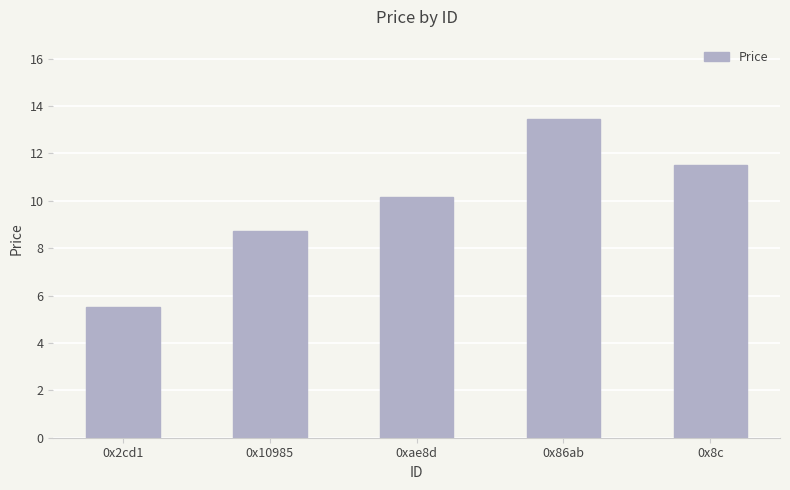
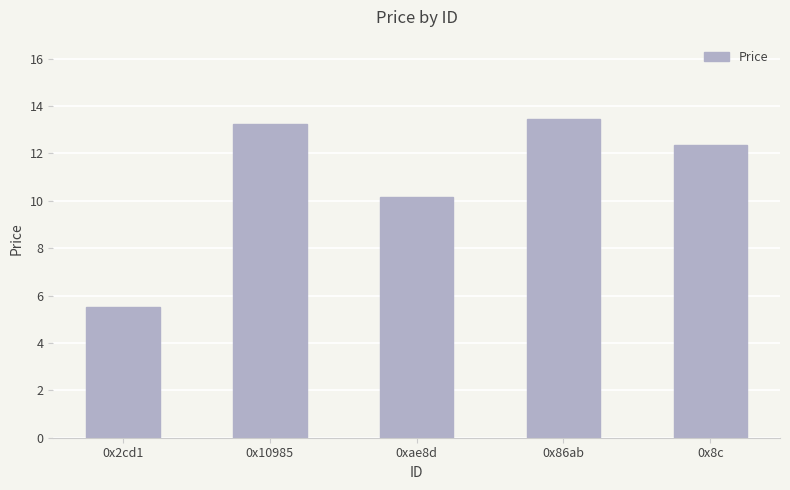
0x10985: 8.7 -> 13.2
0x8c: 11.5 -> 12.4
